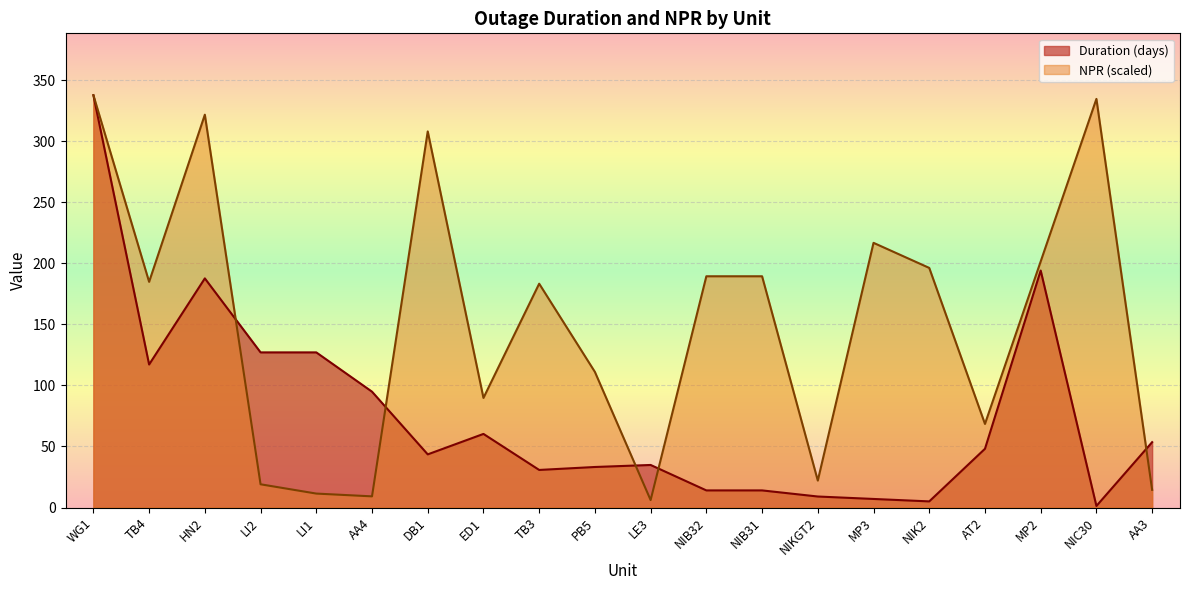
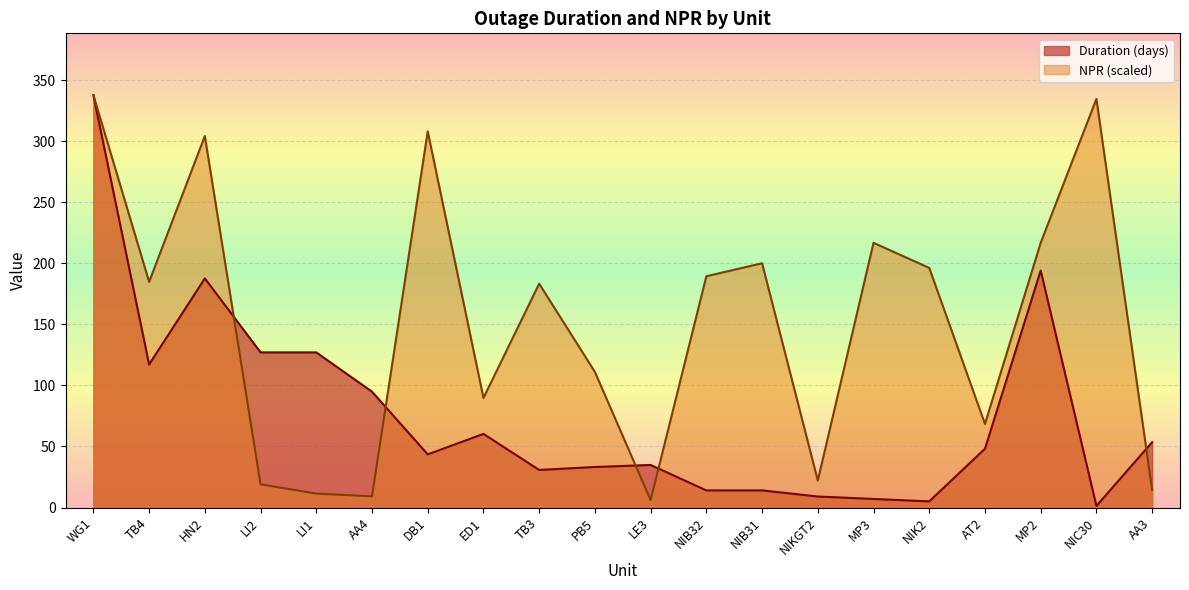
NPR (scaled), HN2: 322 -> 304
NPR (scaled), NIB31: 189 -> 200
NPR (scaled), MP2: 201 -> 217
